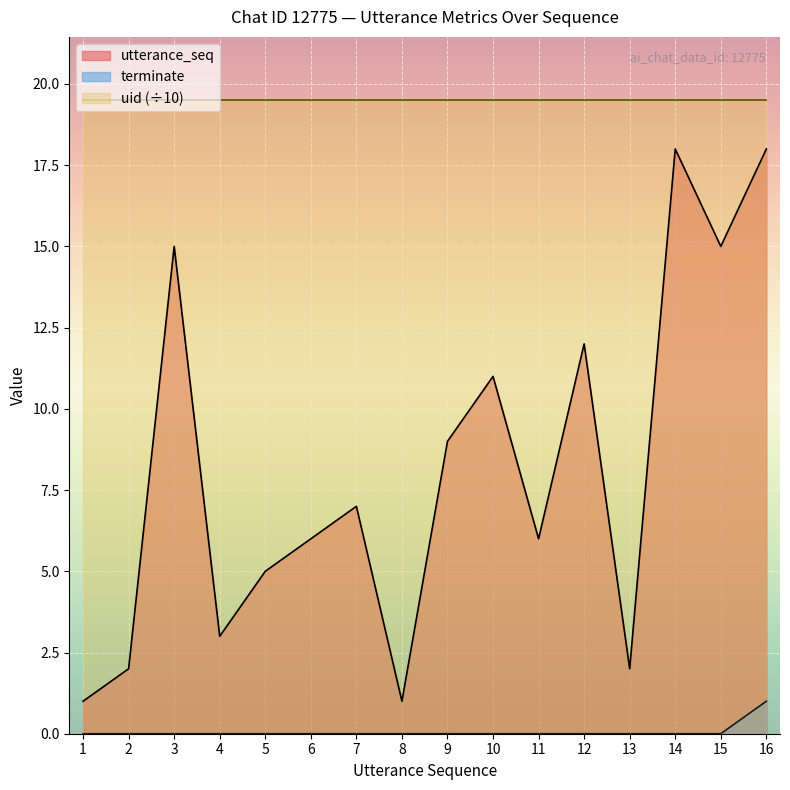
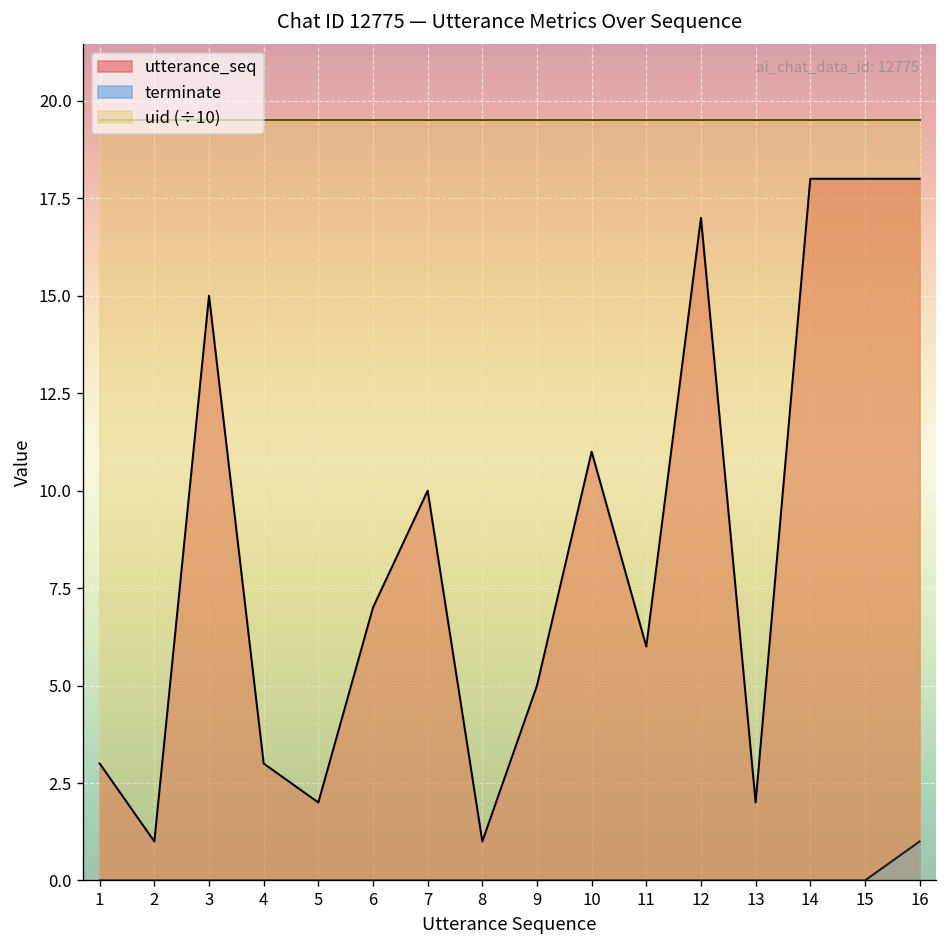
utterance_seq, 1: 1 -> 3
utterance_seq, 2: 2 -> 1
utterance_seq, 5: 5 -> 2
utterance_seq, 6: 6 -> 7
utterance_seq, 7: 7 -> 10
utterance_seq, 9: 9 -> 5
utterance_seq, 12: 12 -> 17
utterance_seq, 15: 15 -> 18
